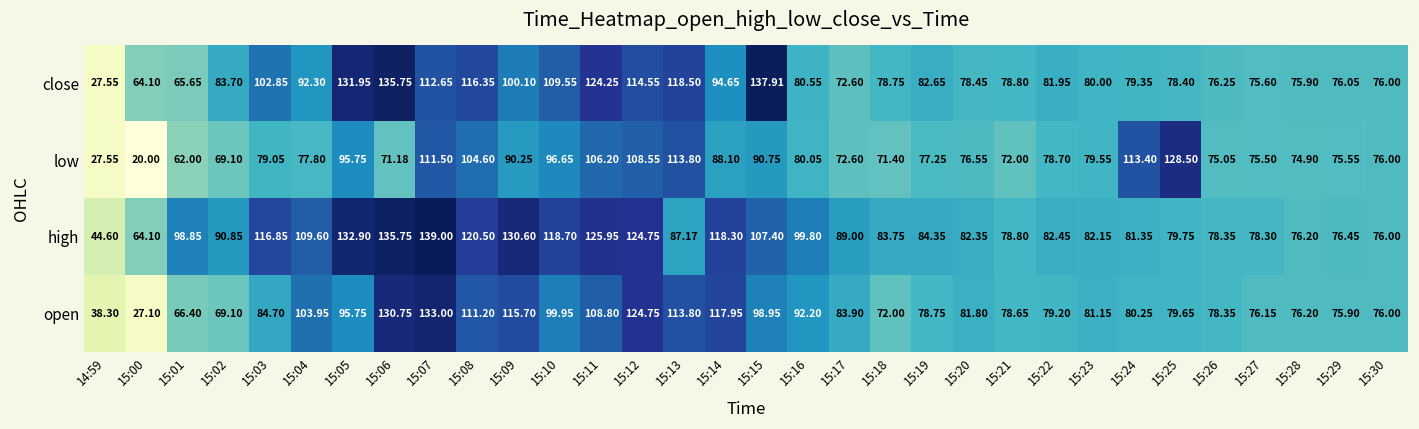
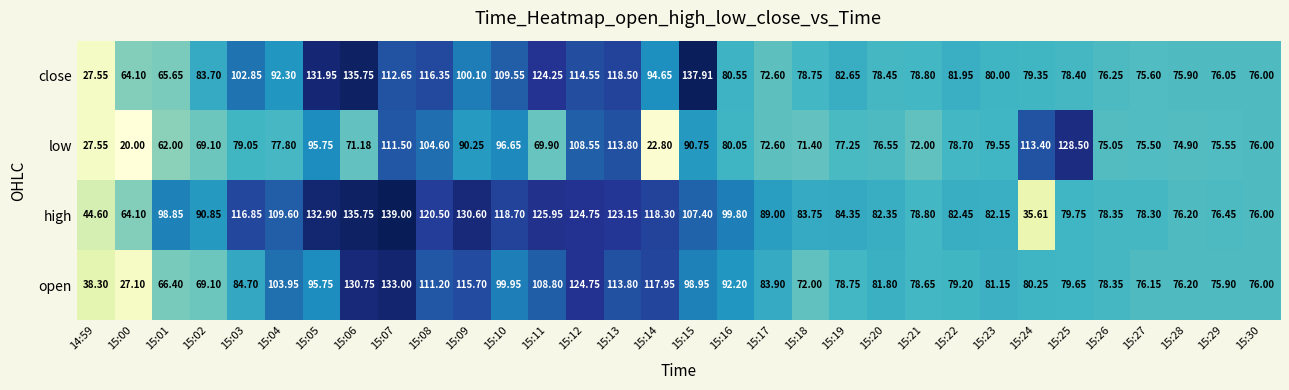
low, 15:11: 106.20 -> 69.90
low, 15:14: 88.10 -> 22.80
high, 15:13: 87.17 -> 123.15
high, 15:24: 81.35 -> 35.61
